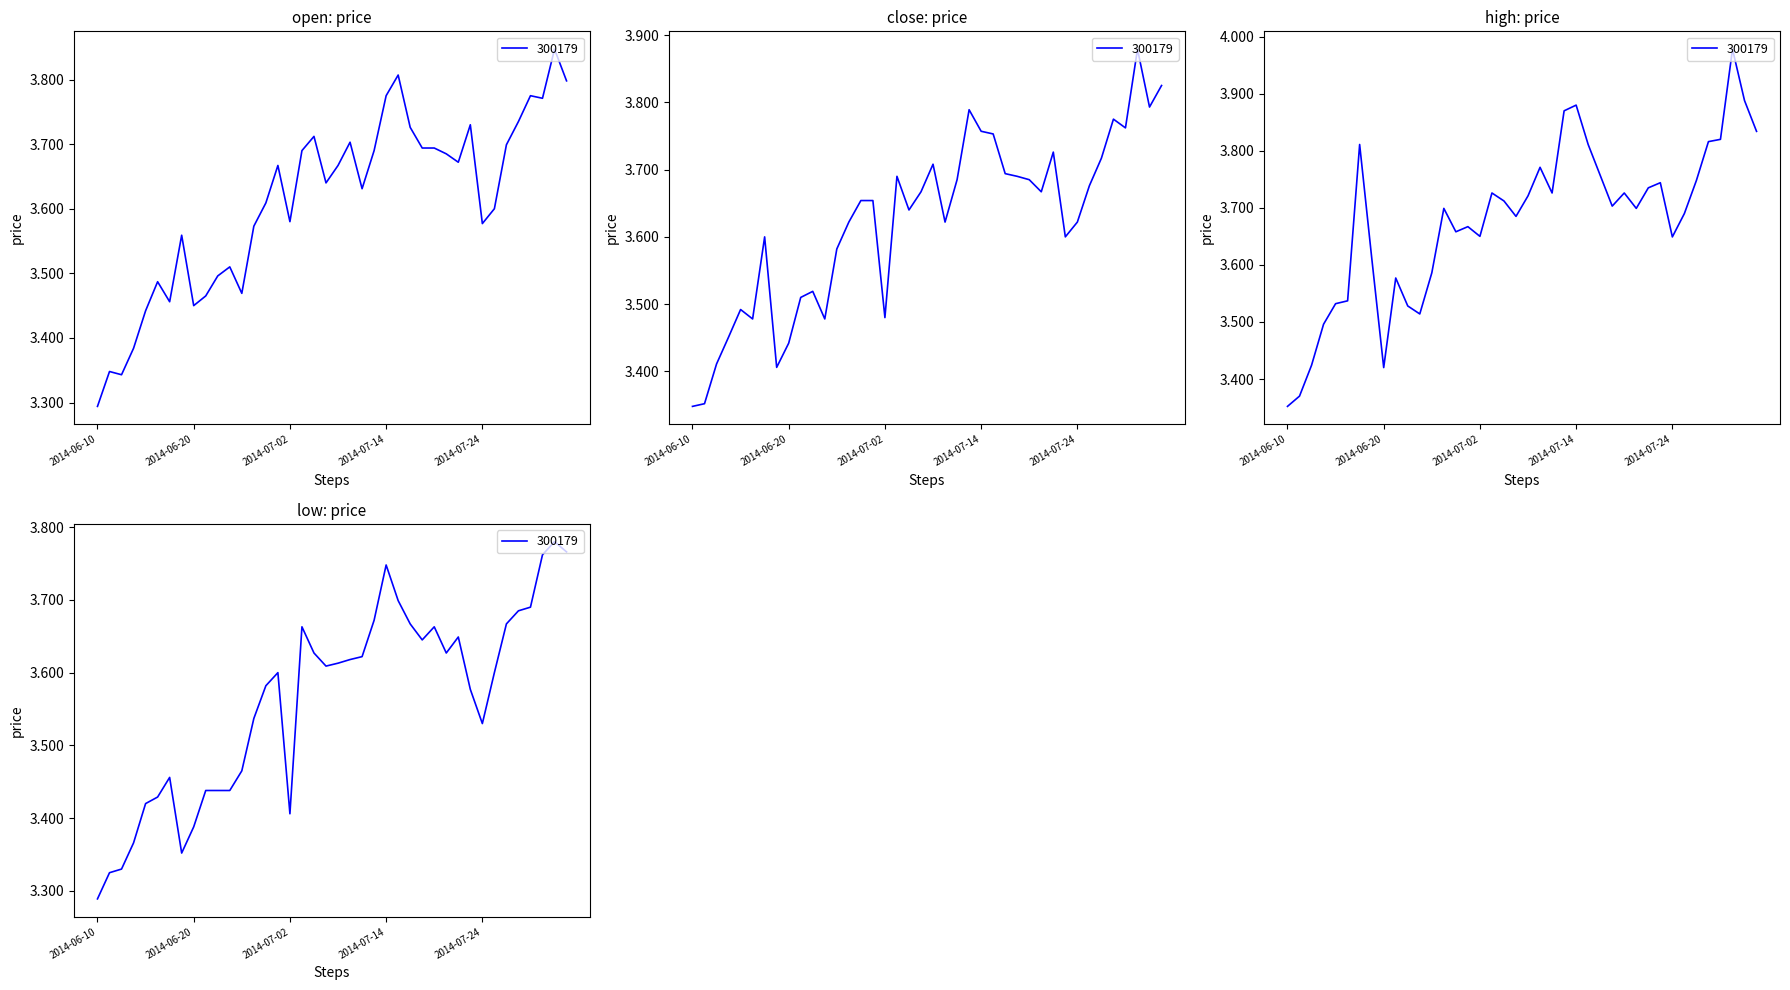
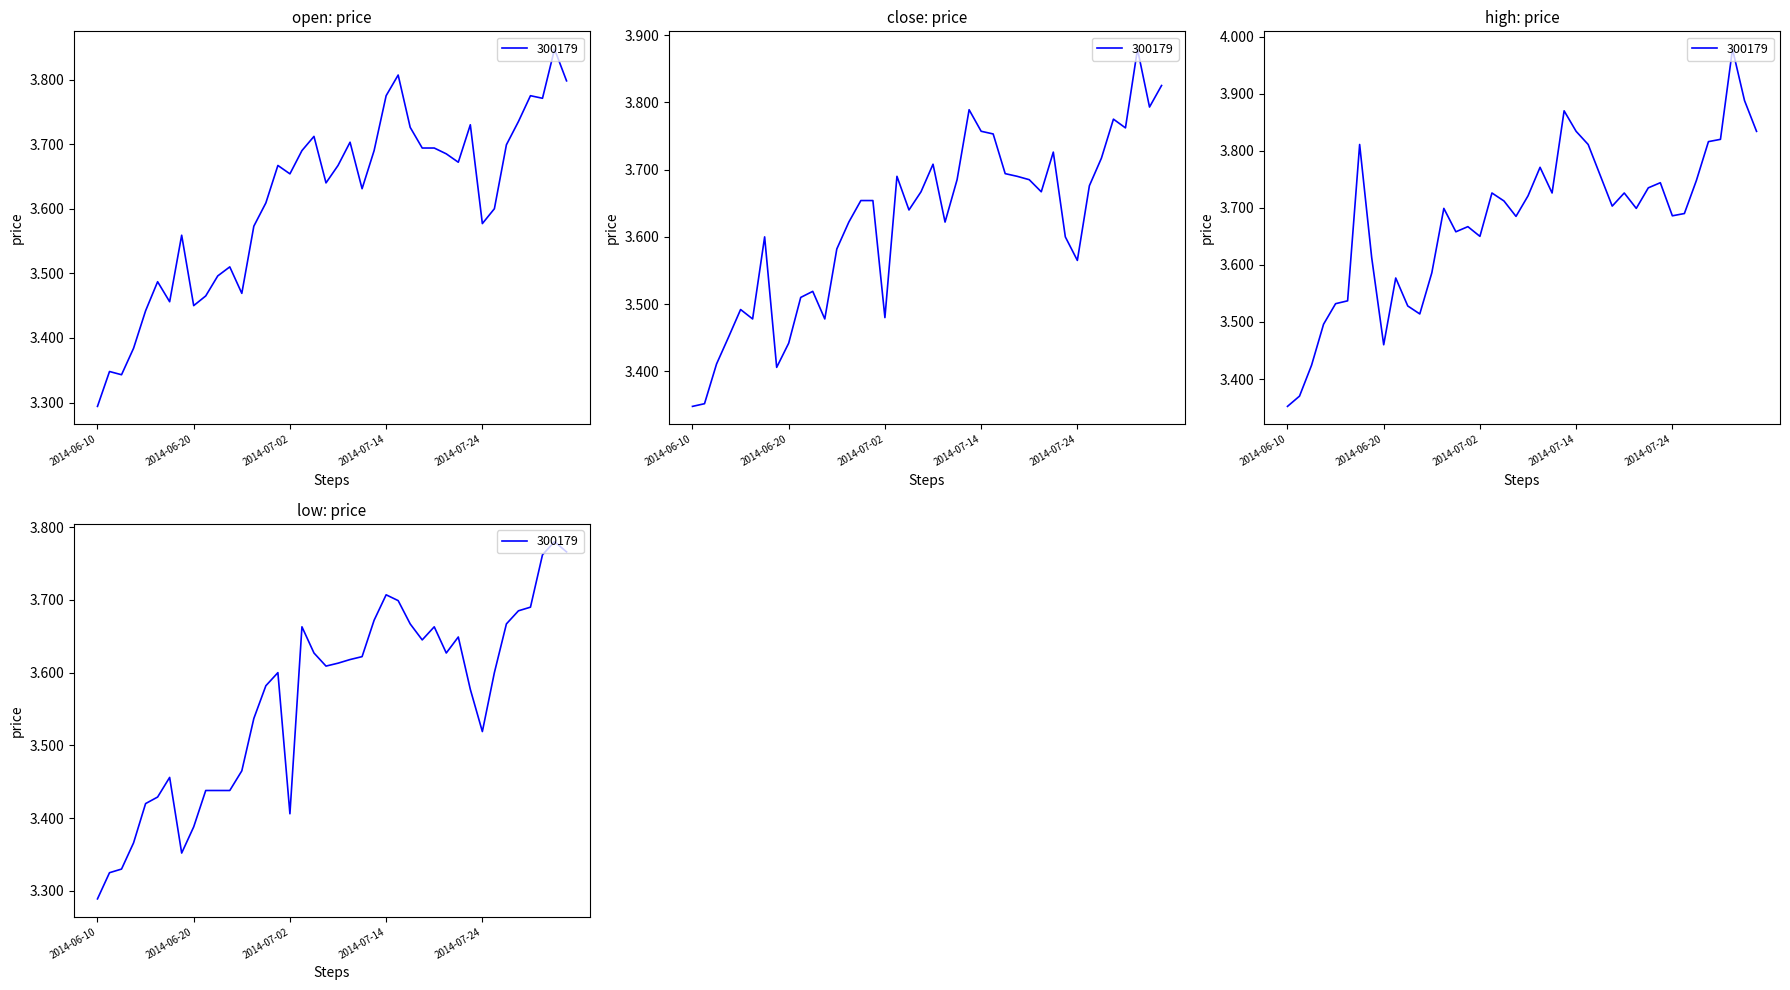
open: price, 2014-07-02: 3.58 -> 3.65
close: price, 2014-07-24: 3.62 -> 3.57
high: price, 2014-06-20: 3.42 -> 3.46
high: price, 2014-07-14: 3.88 -> 3.83
high: price, 2014-07-24: 3.65 -> 3.69
low: price, 2014-07-14: 3.75 -> 3.71
low: price, 2014-07-24: 3.53 -> 3.52
